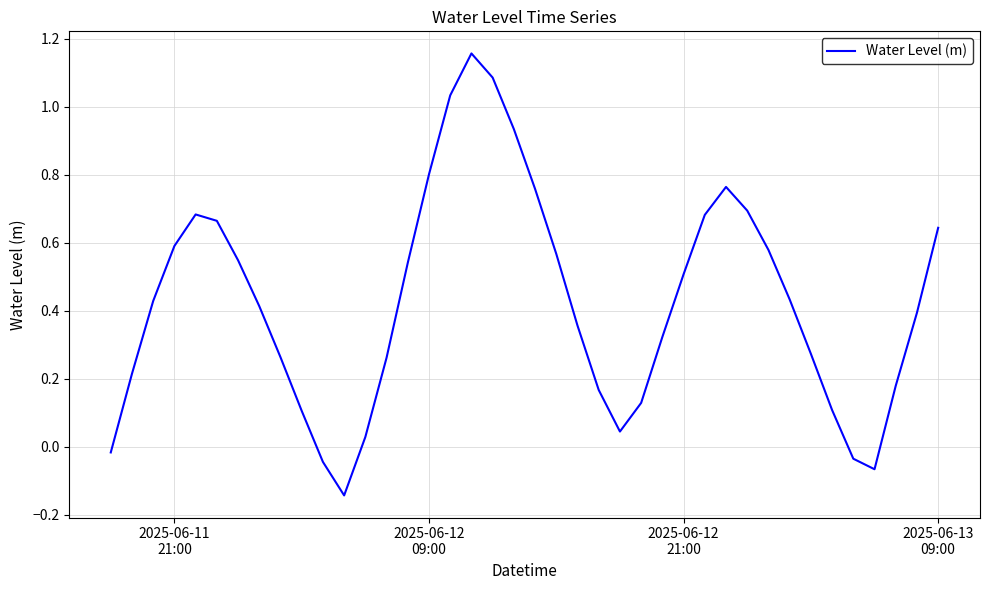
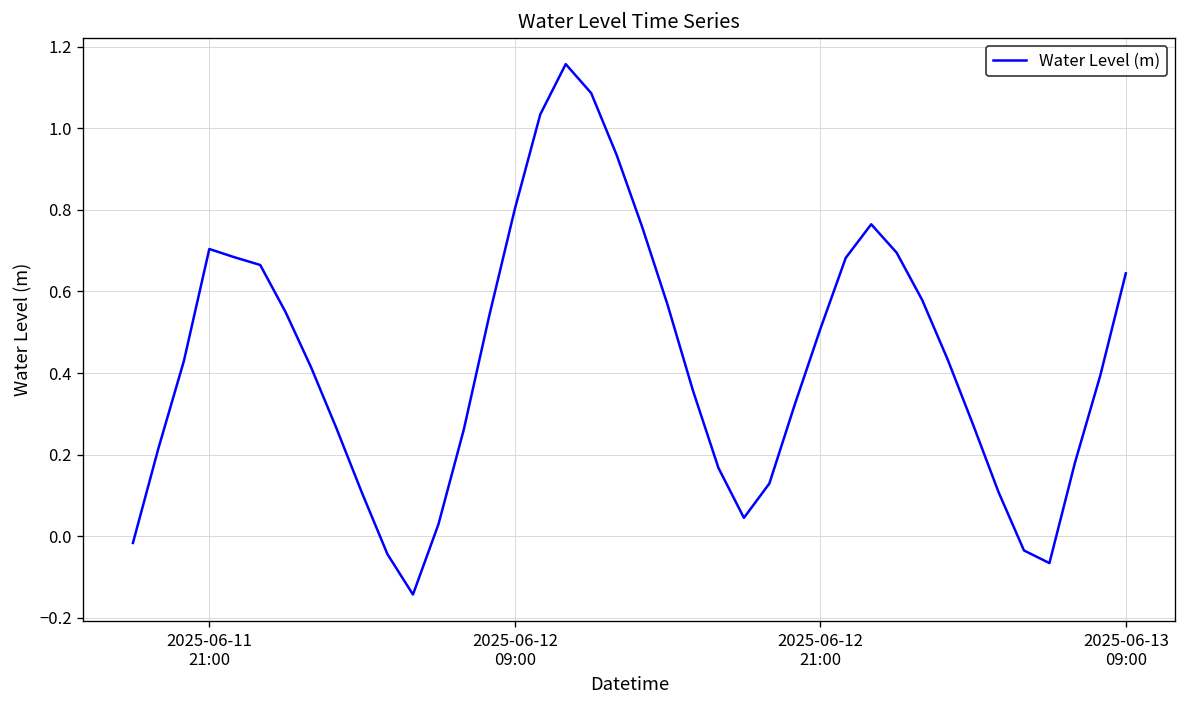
2025-06-11 21:00: 0.59 -> 0.70
